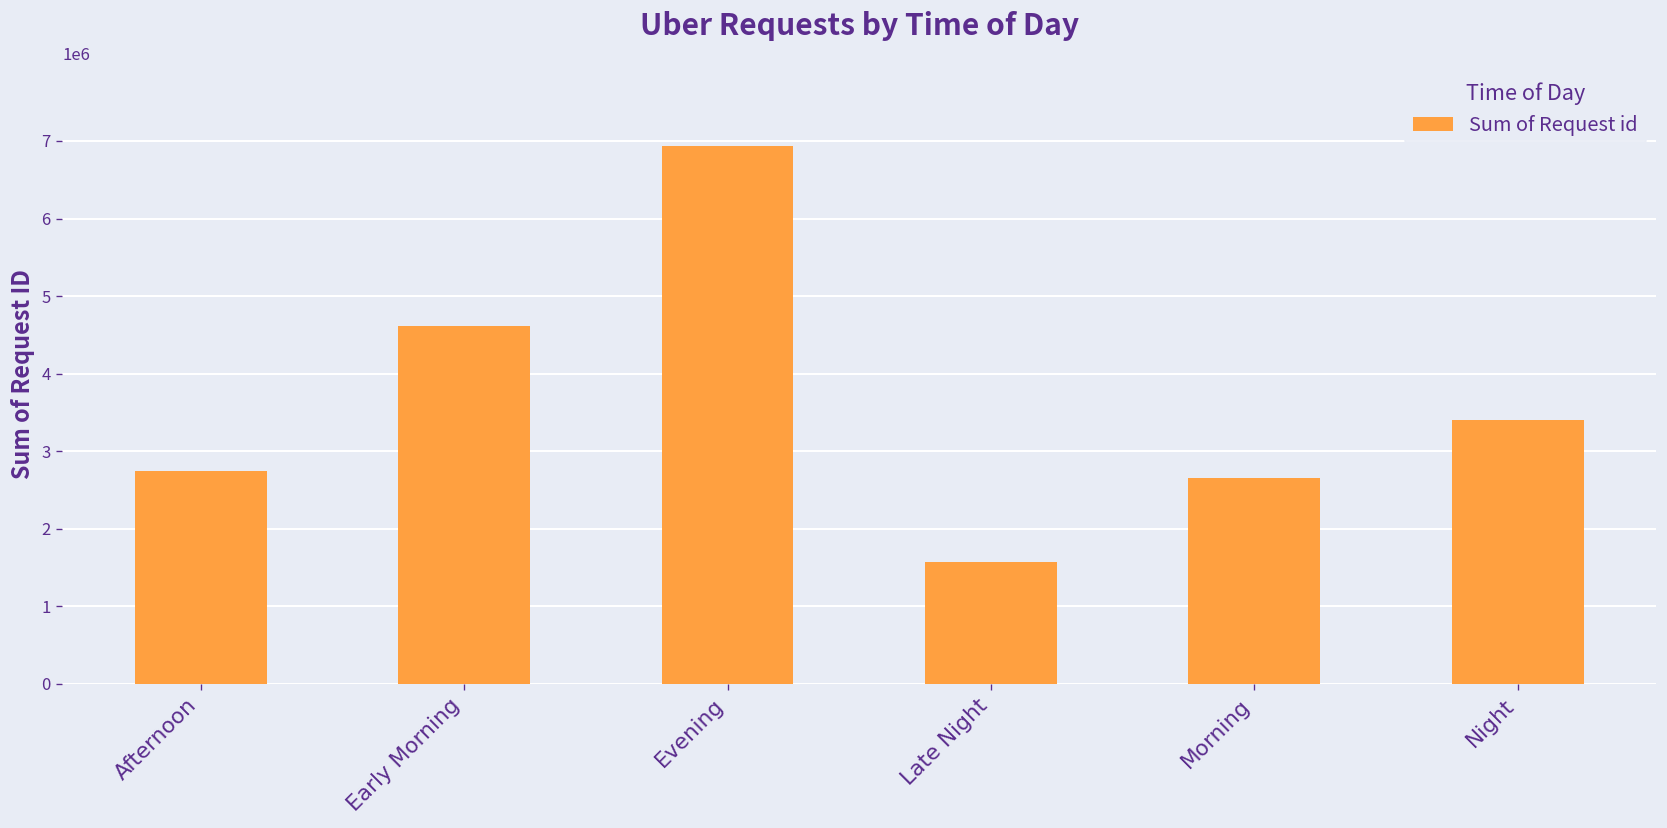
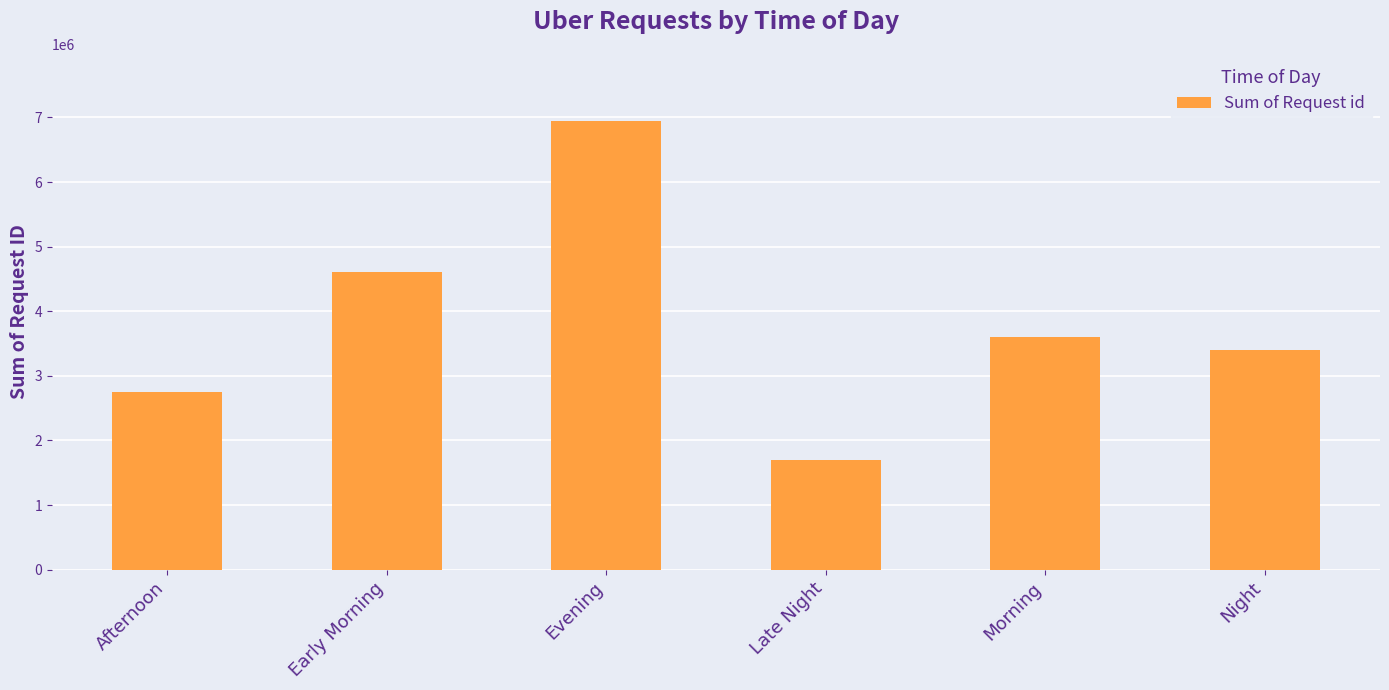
Late Night: 1600000 -> 1700000
Morning: 2600000 -> 3600000
